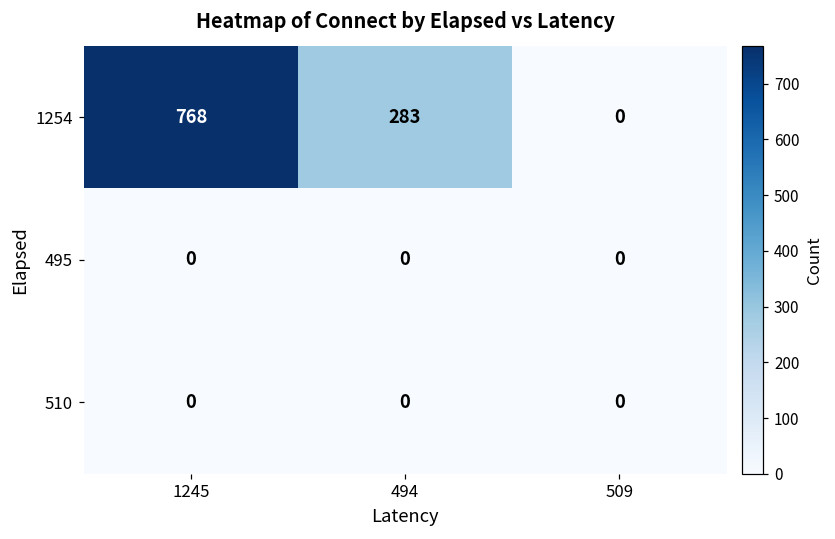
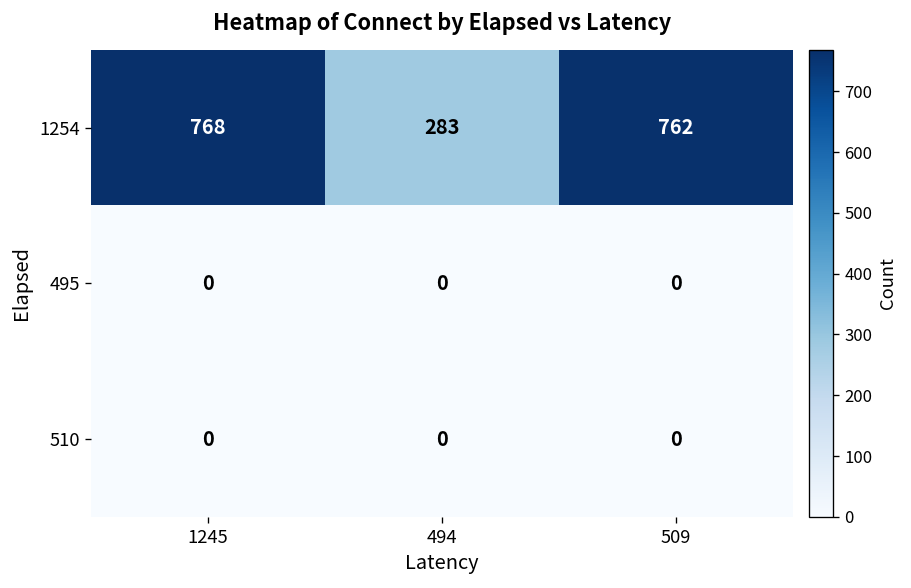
1254, 509: 0 -> 762
